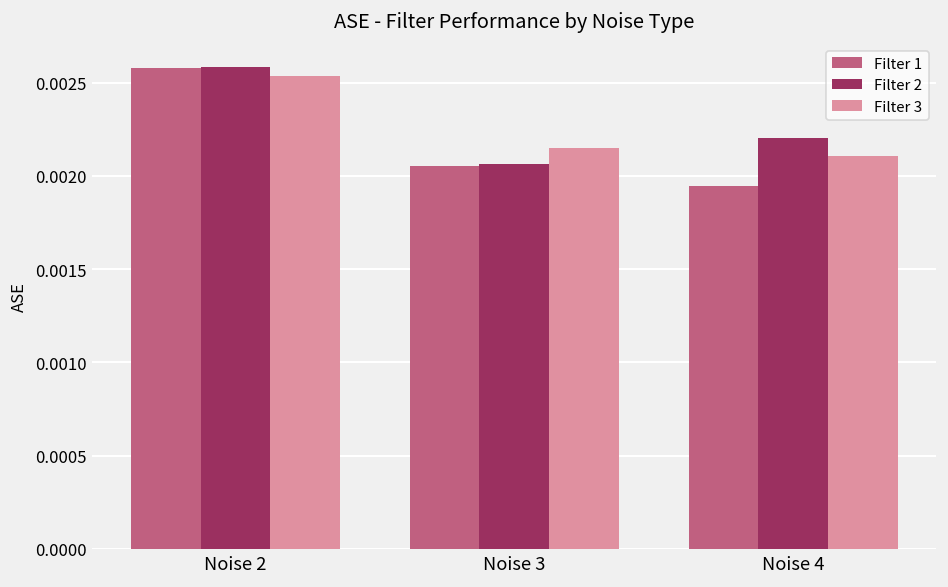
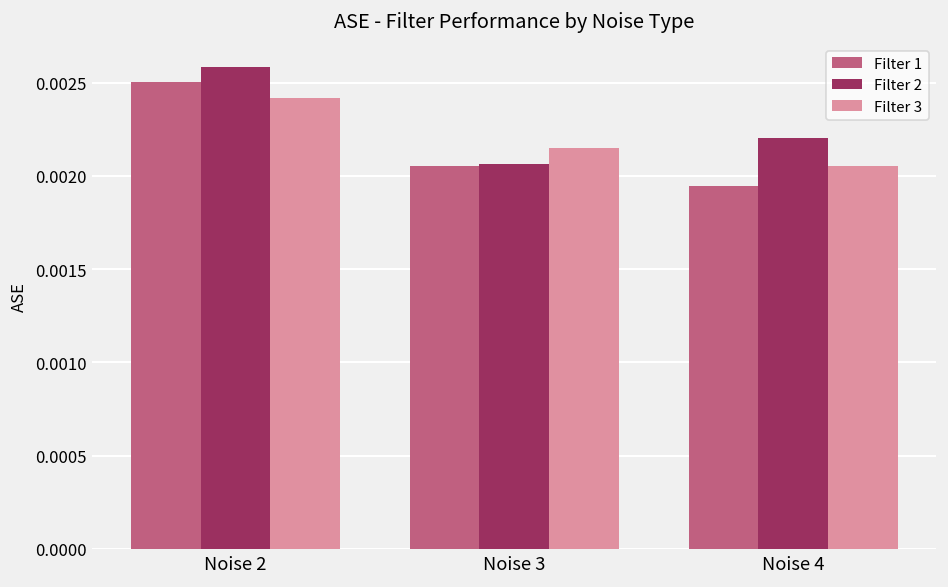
Filter 1, Noise 2: 0.00258 -> 0.00250
Filter 3, Noise 2: 0.00254 -> 0.00242
Filter 3, Noise 4: 0.00211 -> 0.00205
